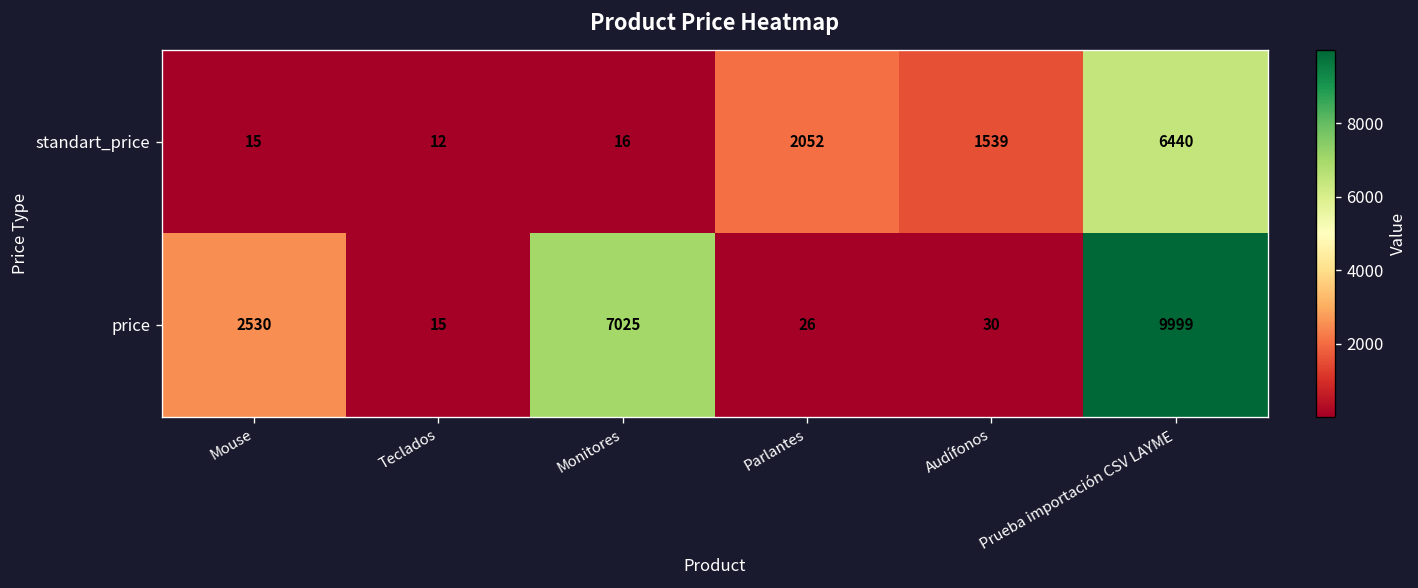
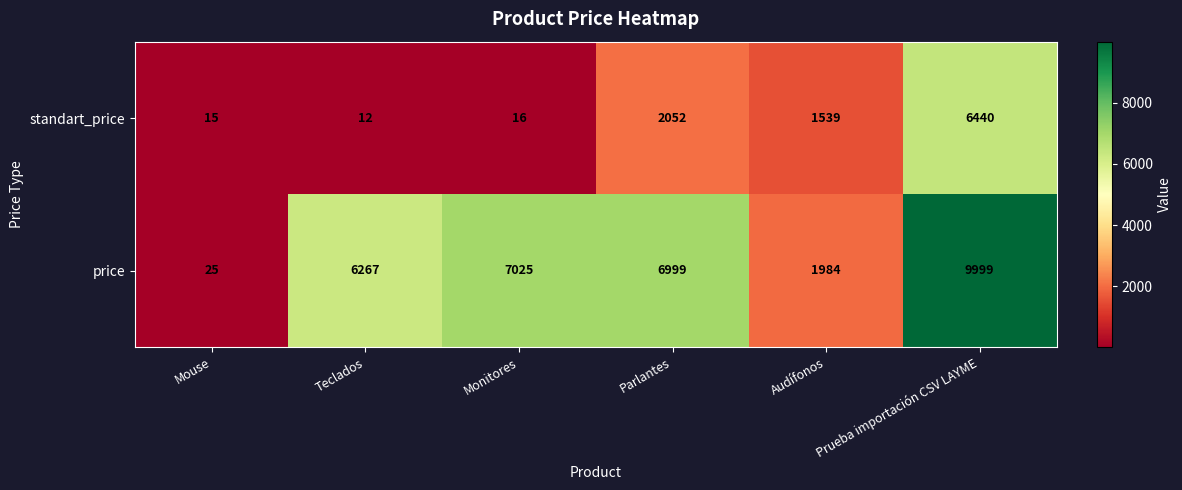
price, Mouse: 2530 -> 25
price, Teclados: 15 -> 6267
price, Parlantes: 26 -> 6999
price, Audífonos: 30 -> 1984
